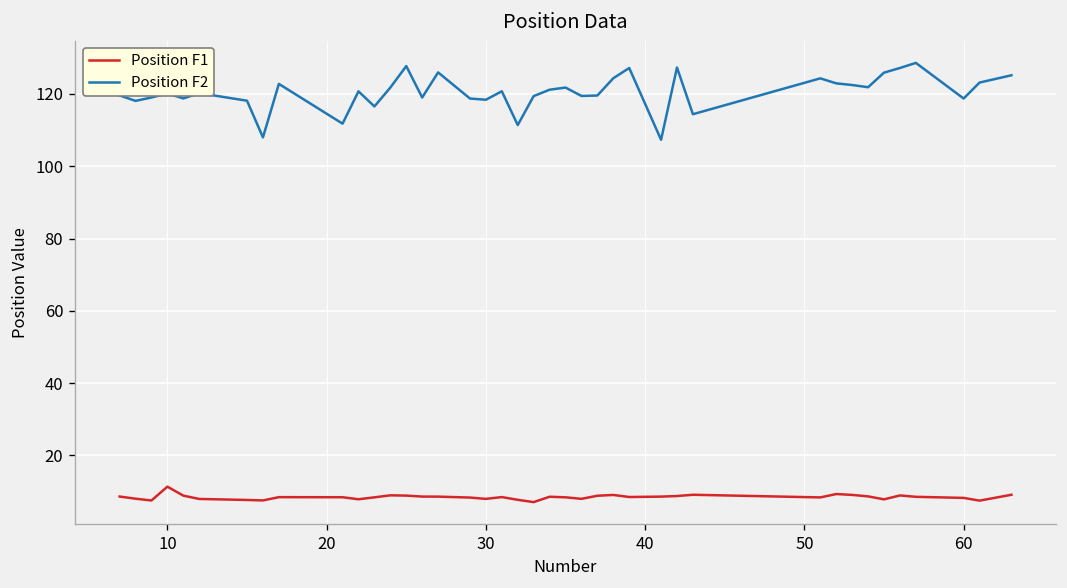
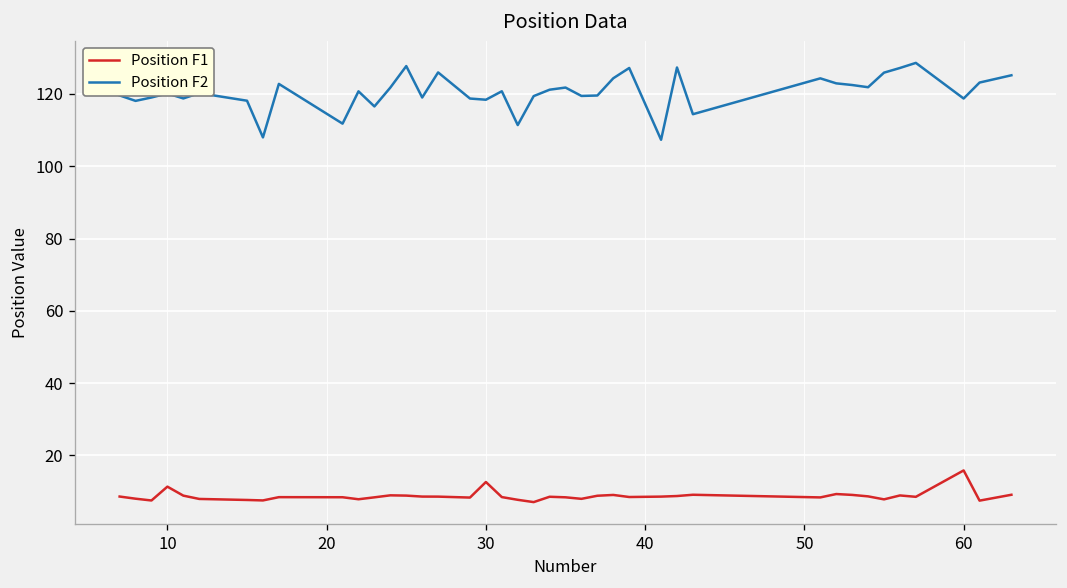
Position F1, 30: 8 -> 13
Position F1, 60: 8 -> 16
